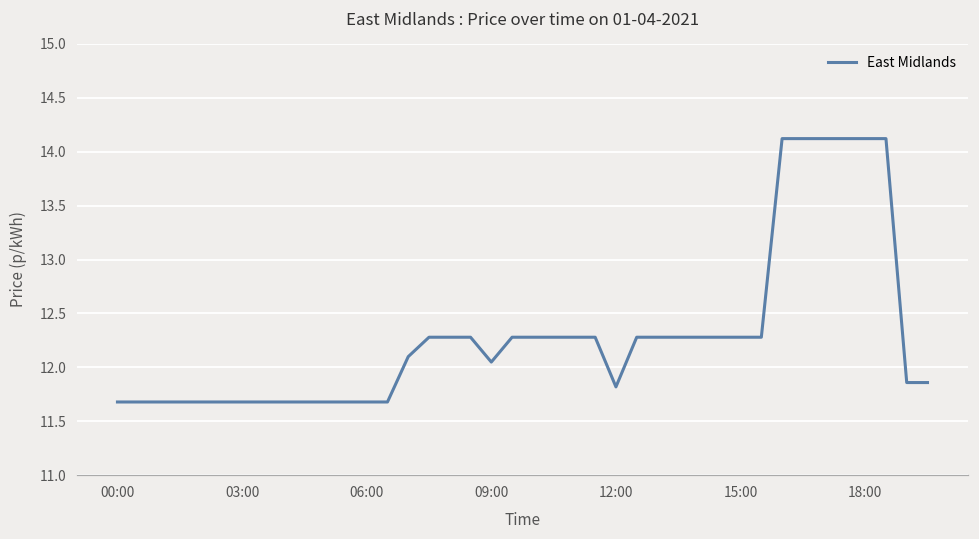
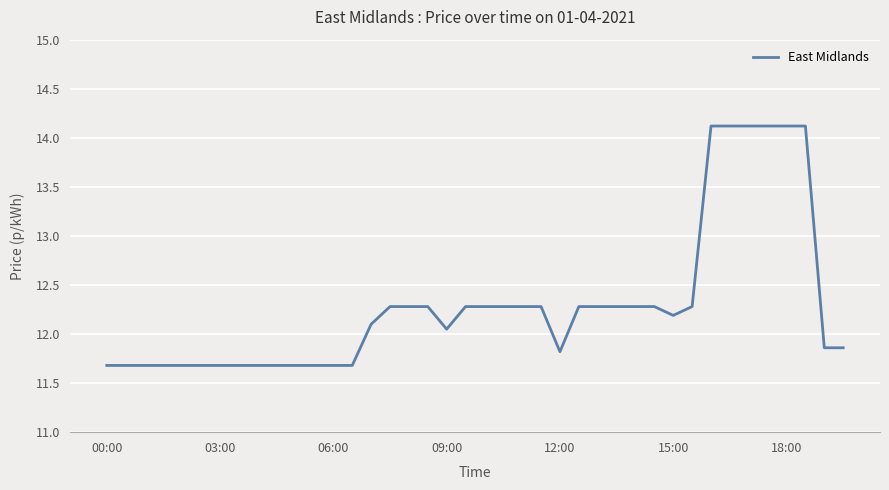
15:00: 12.3 -> 12.2
